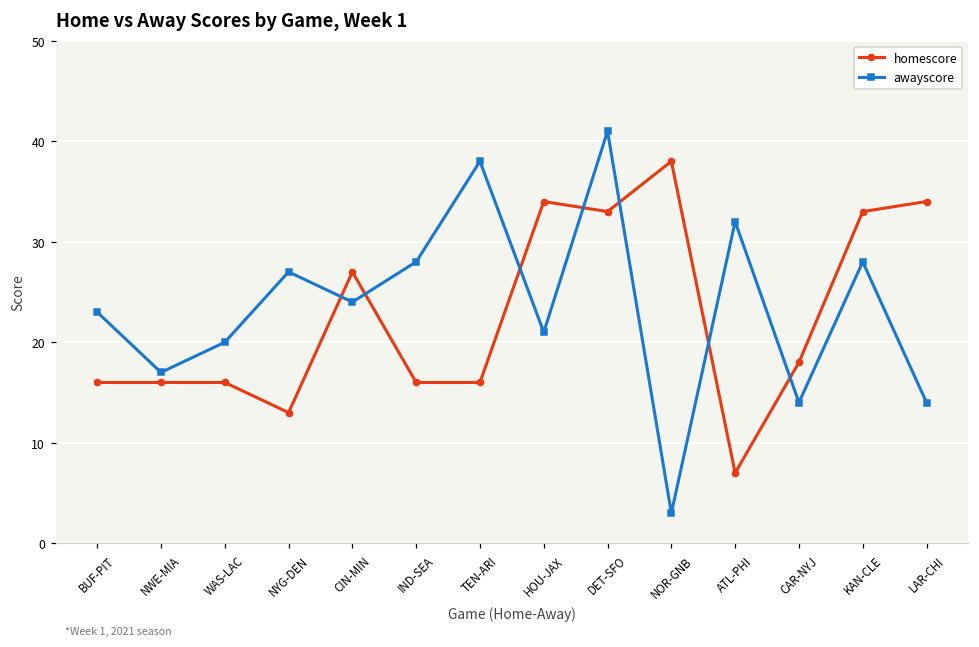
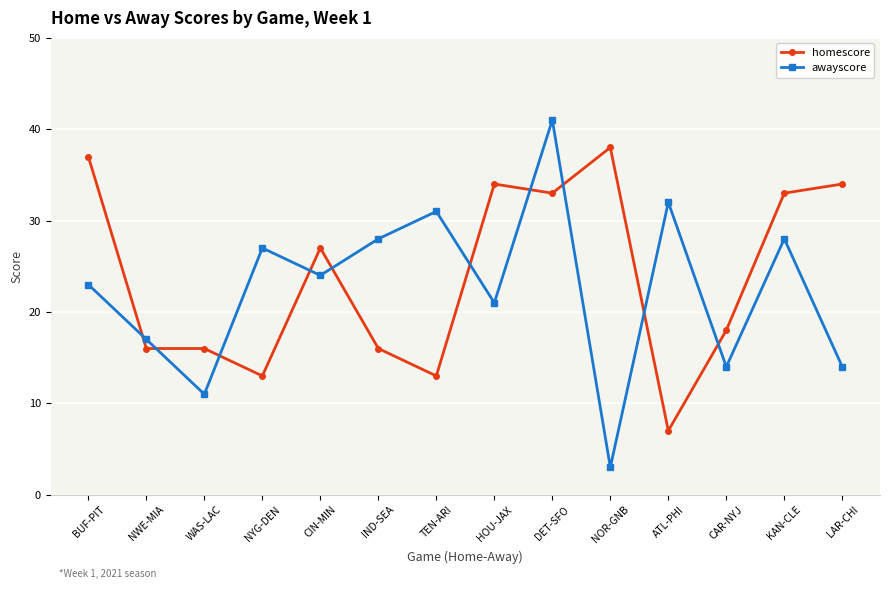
homescore, BUF-PIT: 16 -> 37
awayscore, WAS-LAC: 20 -> 11
homescore, TEN-ARI: 16 -> 13
awayscore, TEN-ARI: 38 -> 31
